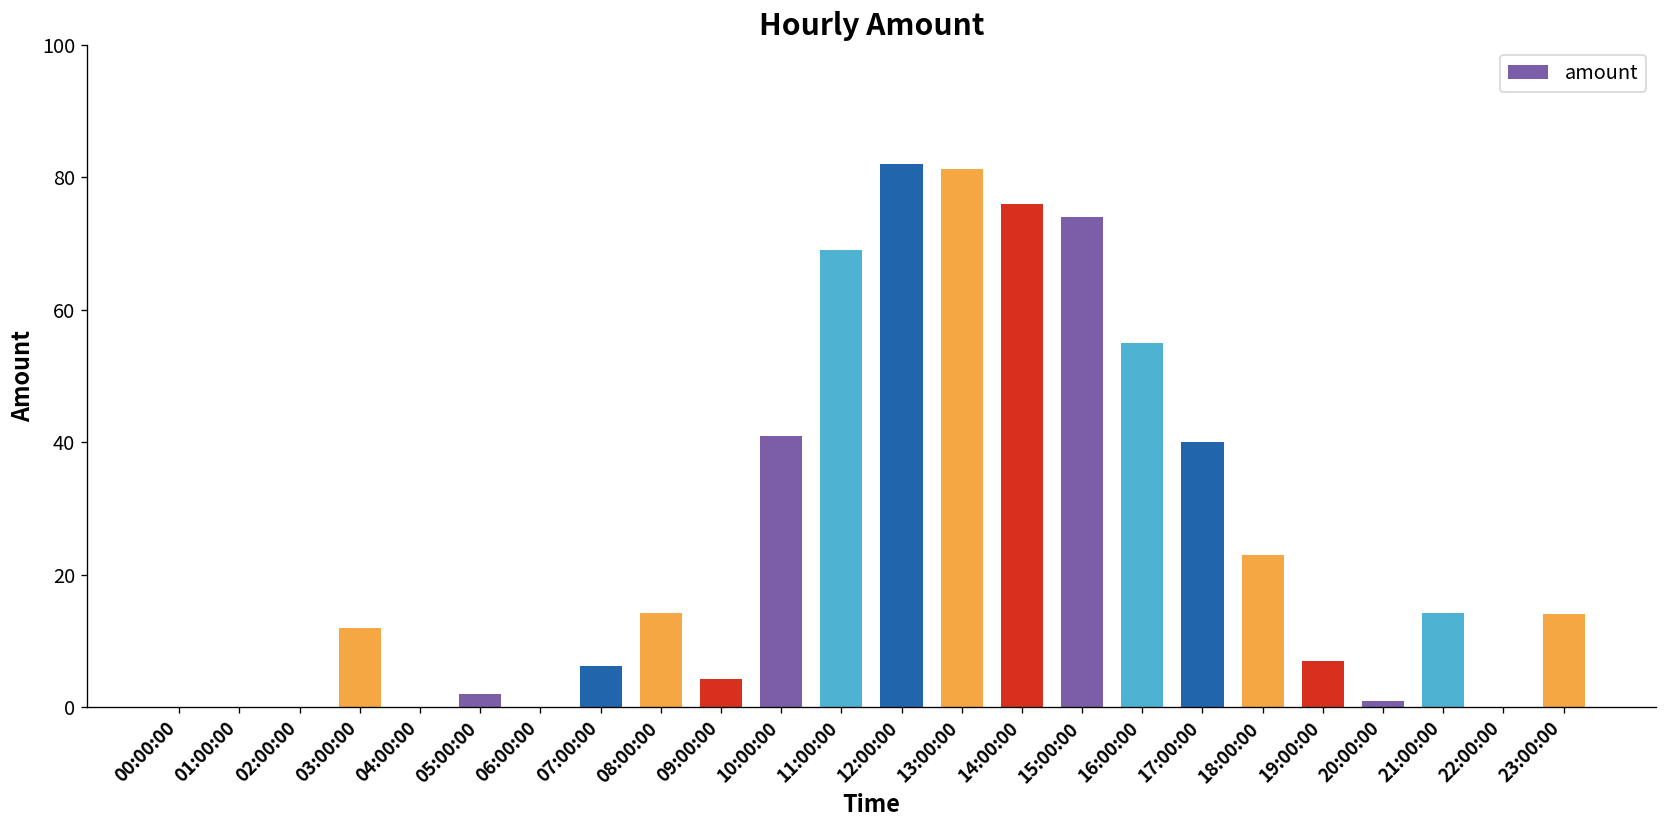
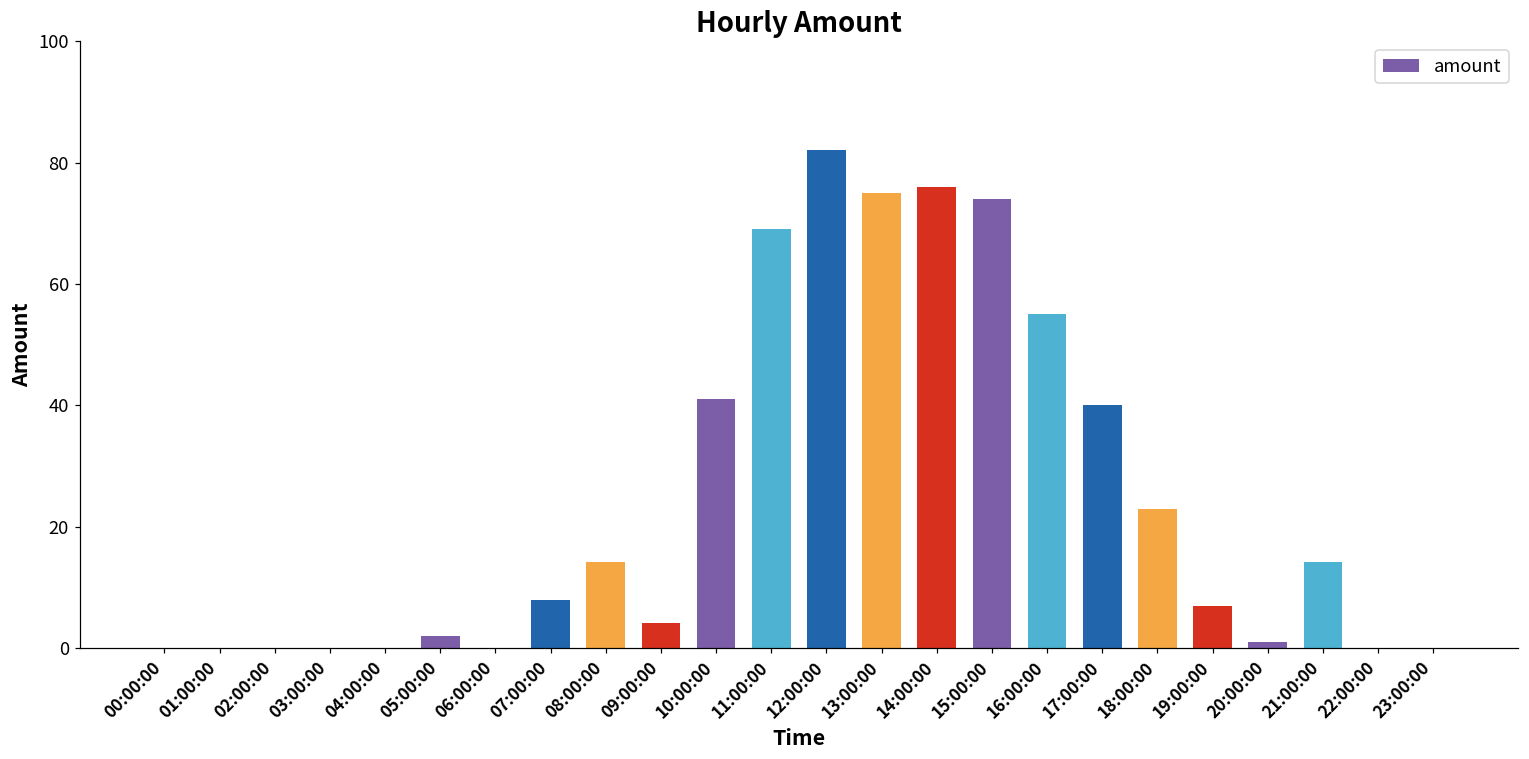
03:00:00: 12 -> 0
07:00:00: 6 -> 8
13:00:00: 81 -> 75
23:00:00: 14 -> 0
